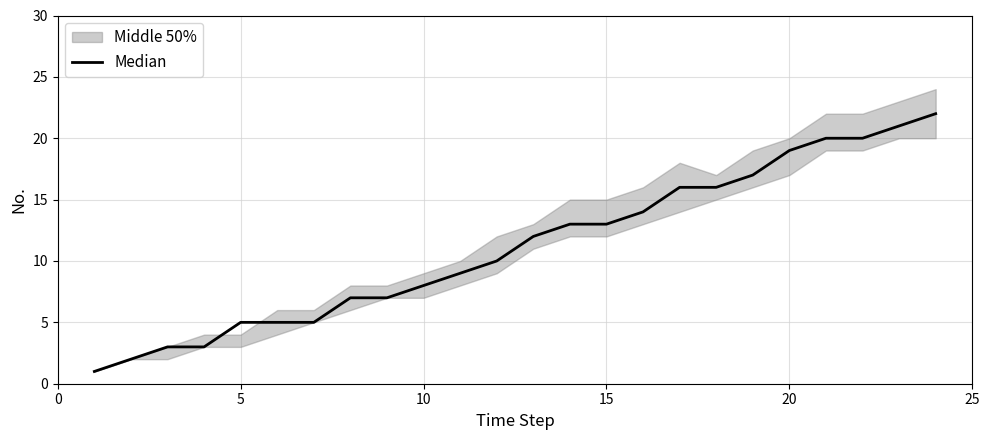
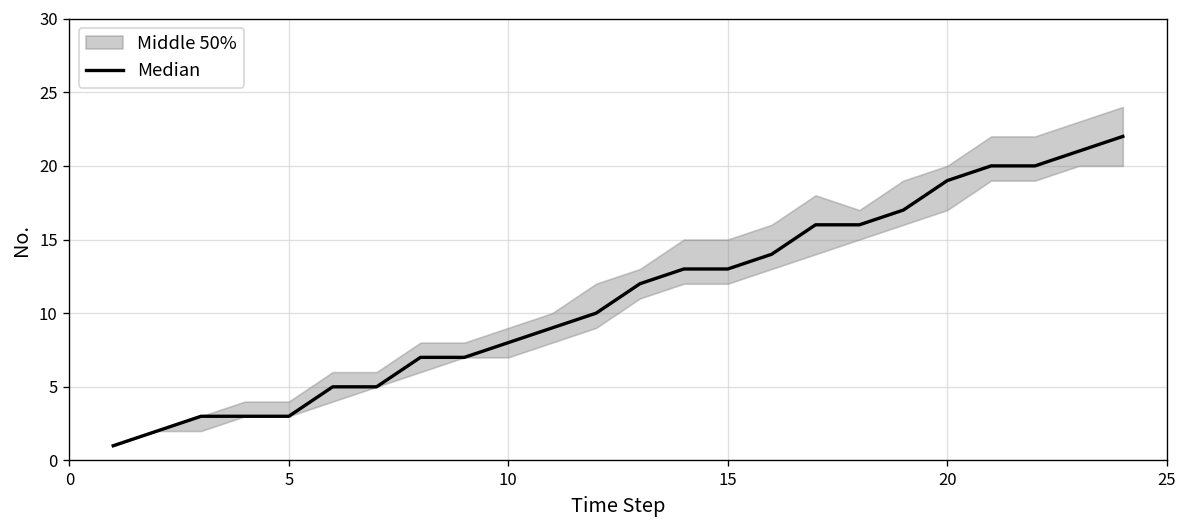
Median, 5: 5 -> 3
